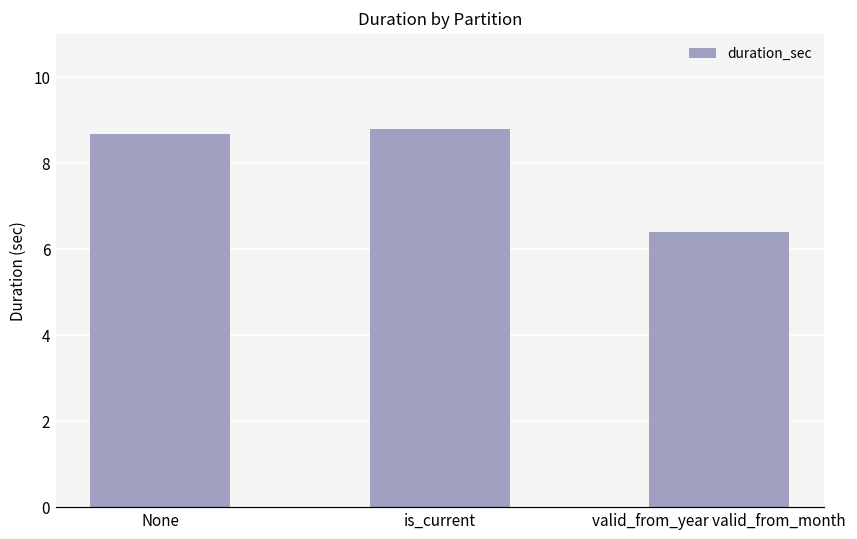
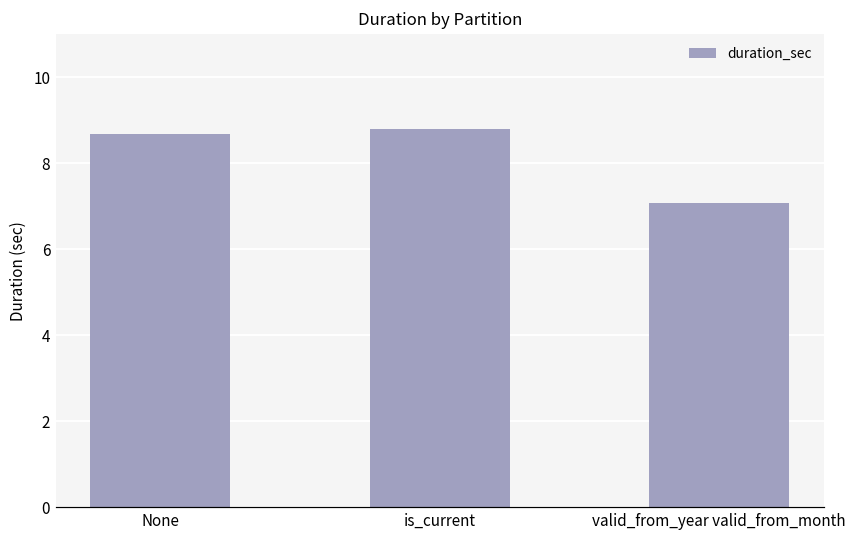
valid_from_year valid_from_month: 6.4 -> 7.1
